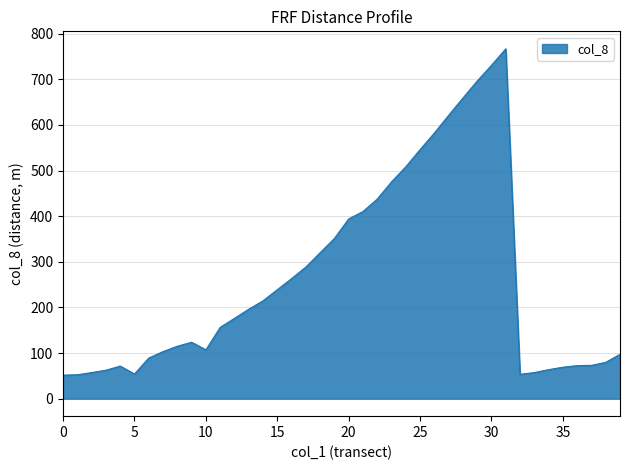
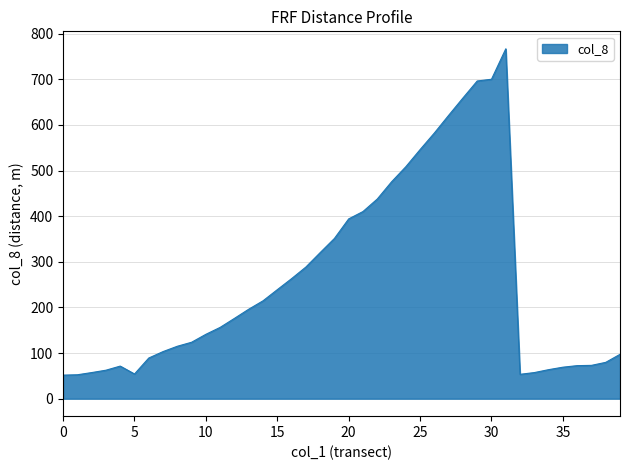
10: 110 -> 140
30: 730 -> 700
